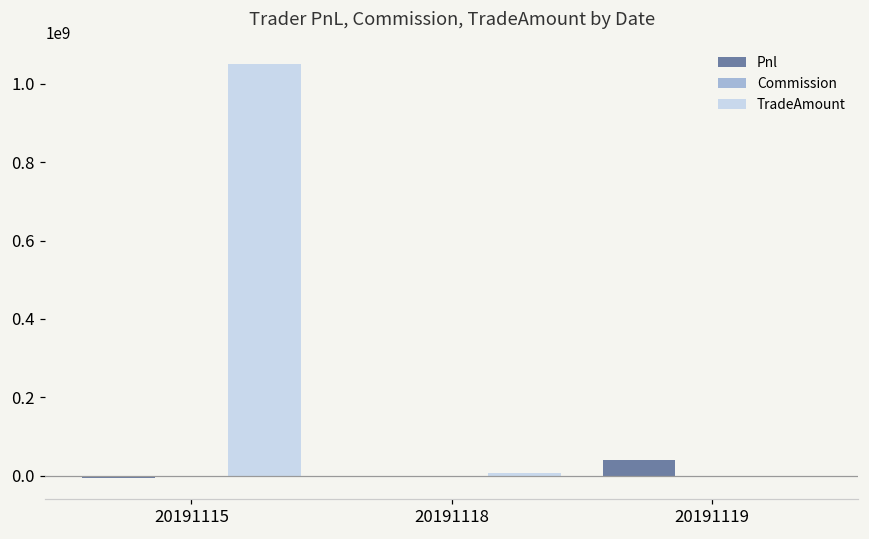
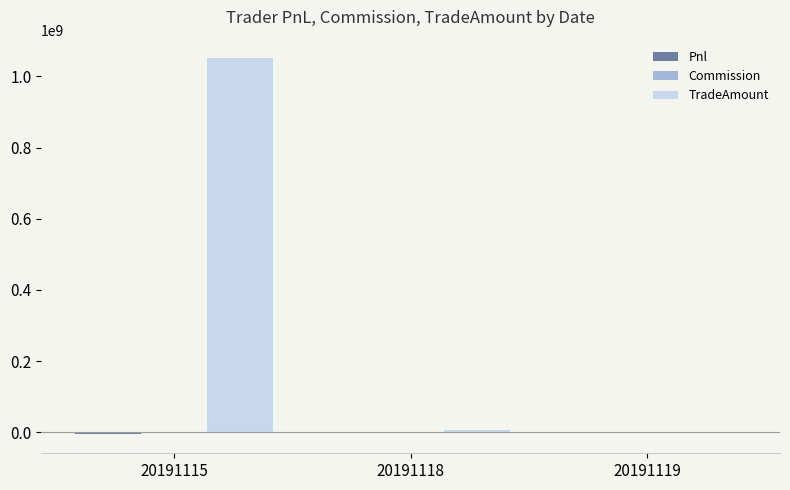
Pnl, 20191119: 40000000 -> 0
